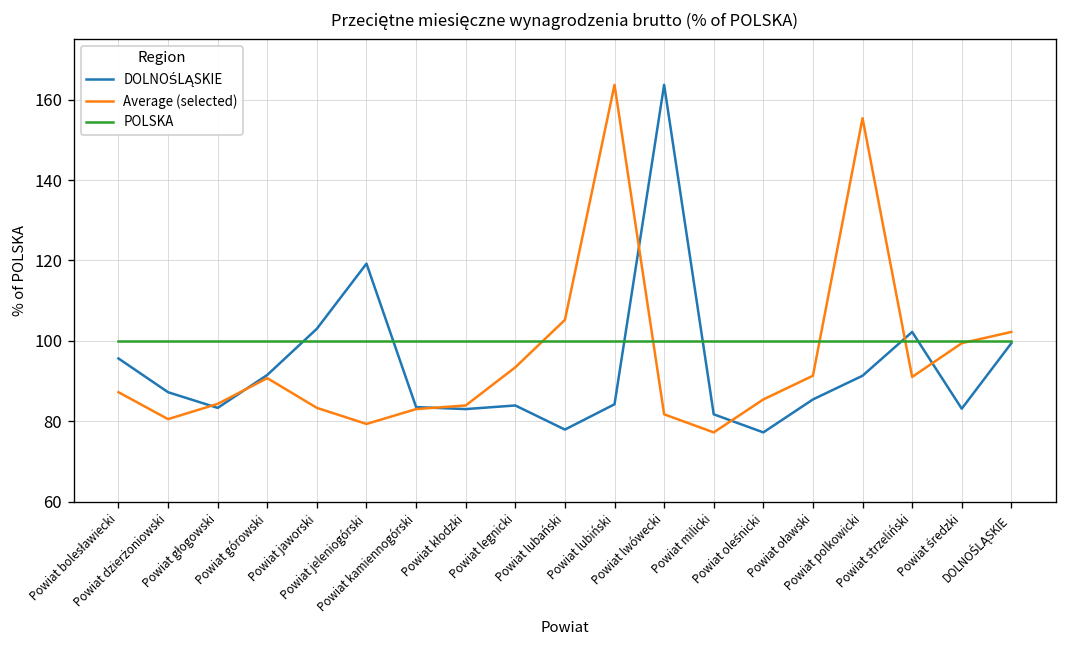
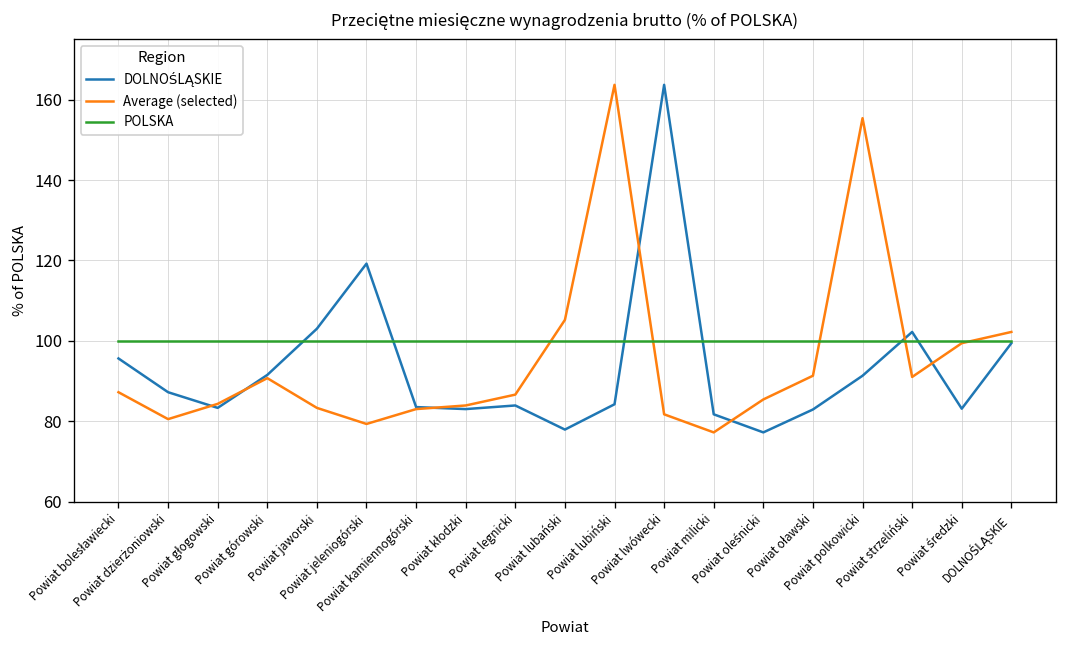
Average (selected), Powiat legnicki: 93 -> 87
DOLNOŚLĄSKIE, Powiat oławski: 85 -> 83
